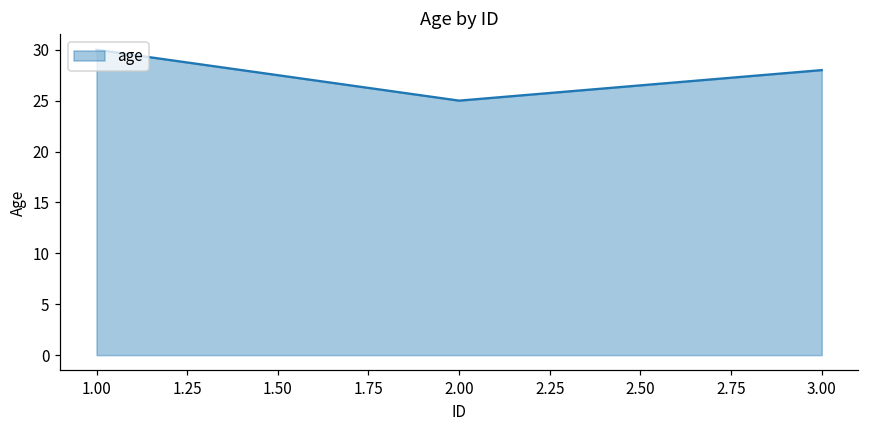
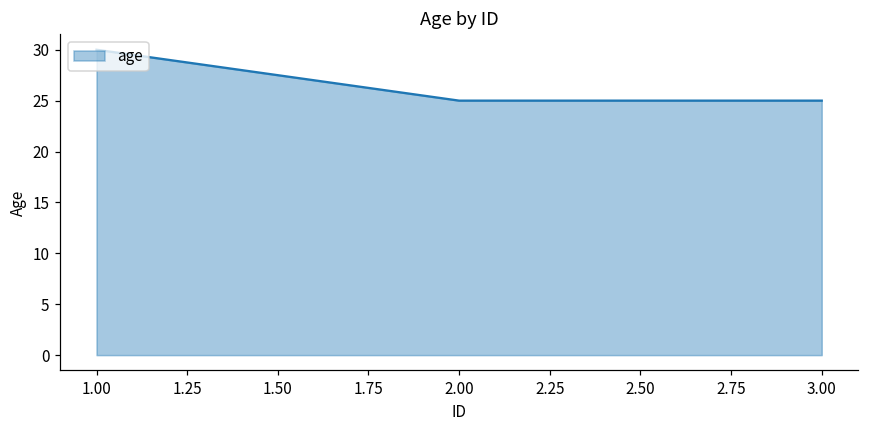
3.00: 28 -> 25
